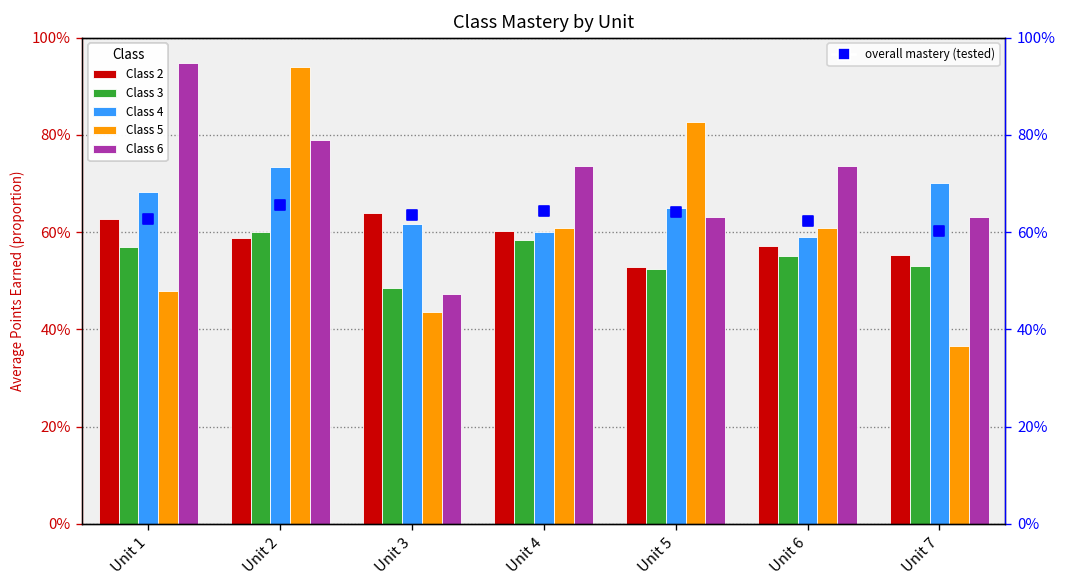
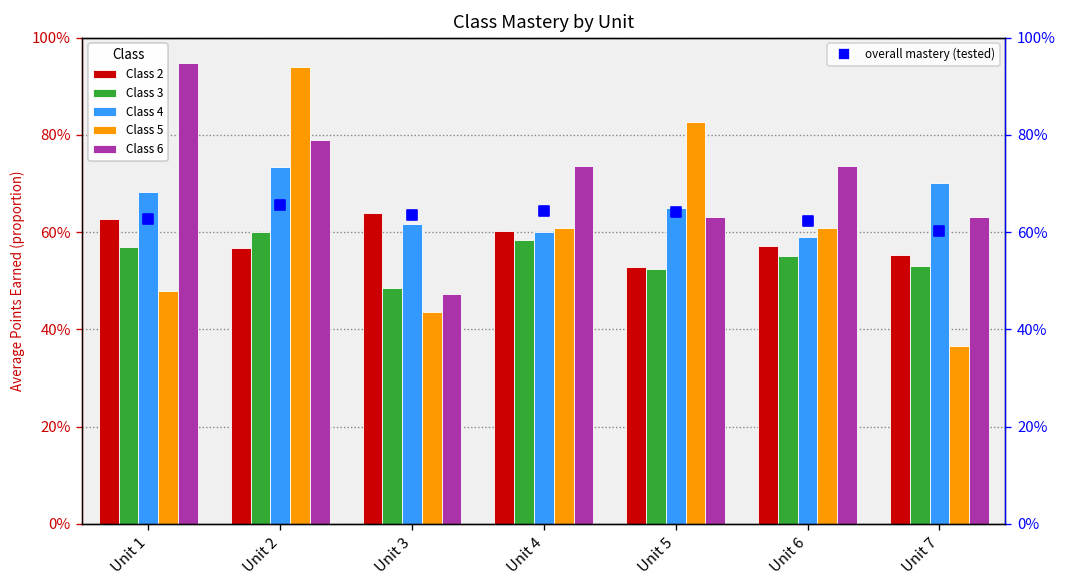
Class 2, Unit 2: 59% -> 57%
